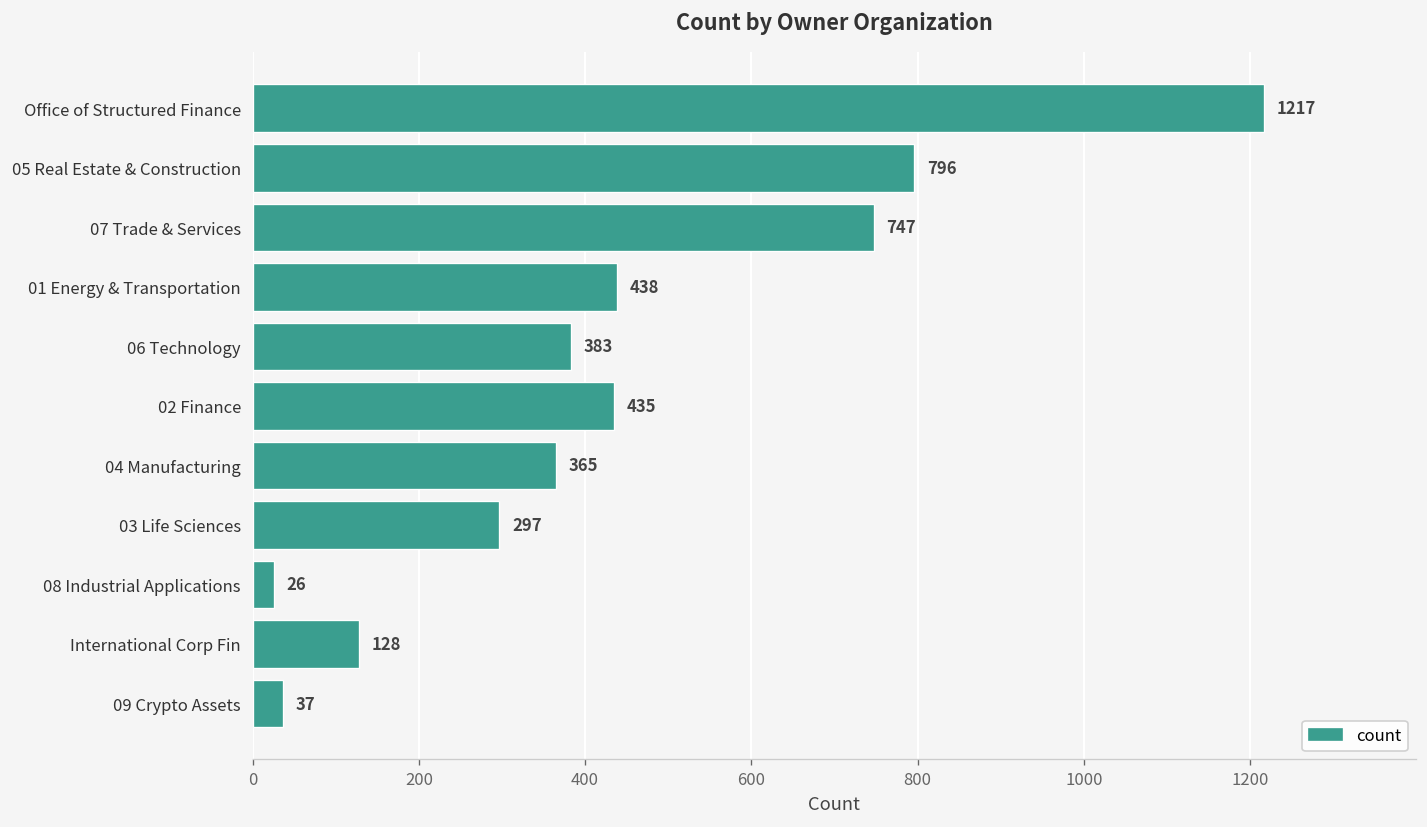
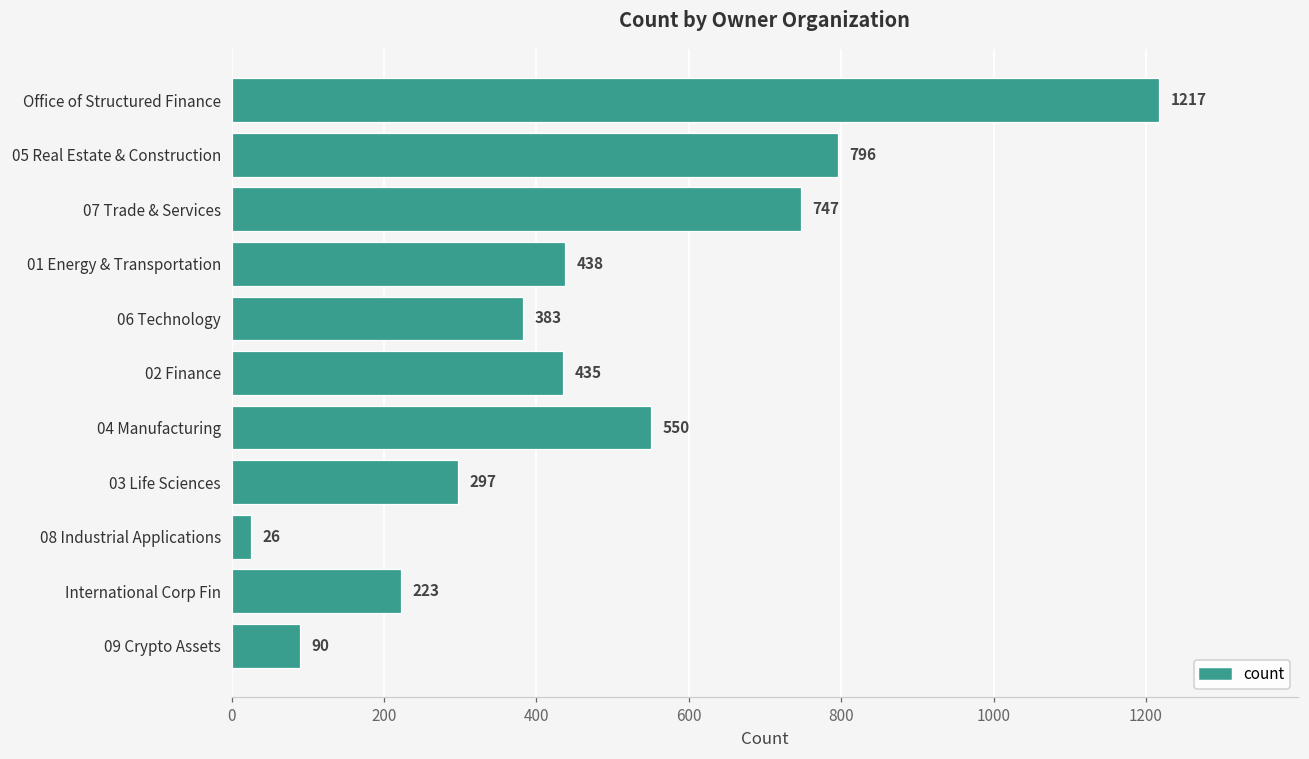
04 Manufacturing: 365 -> 550
International Corp Fin: 128 -> 223
09 Crypto Assets: 37 -> 90
